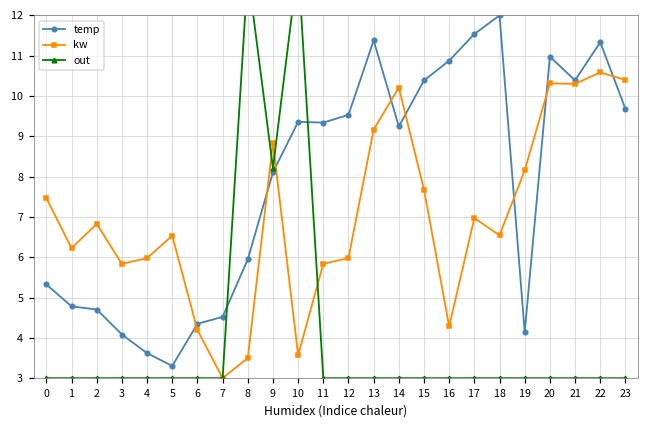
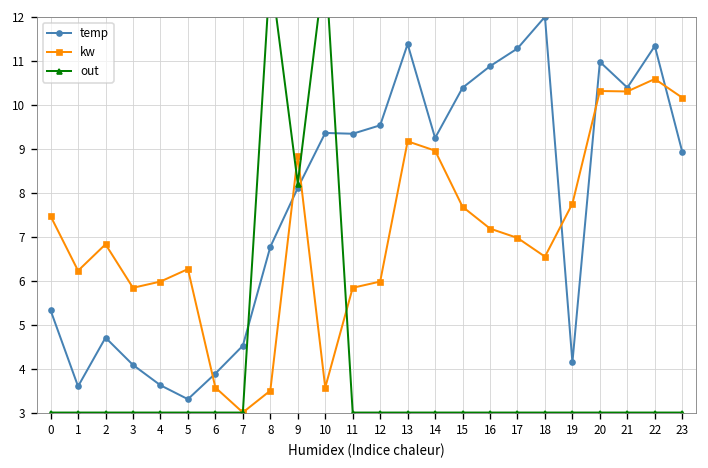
temp, 1: 4.8 -> 3.6
kw, 5: 6.5 -> 6.3
temp, 6: 4.4 -> 3.9
kw, 6: 4.2 -> 3.6
temp, 8: 5.9 -> 6.8
kw, 14: 10.2 -> 9.0
kw, 16: 4.3 -> 7.2
temp, 17: 11.5 -> 11.3
kw, 19: 8.2 -> 7.8
temp, 23: 9.7 -> 8.9
kw, 23: 10.4 -> 10.2
